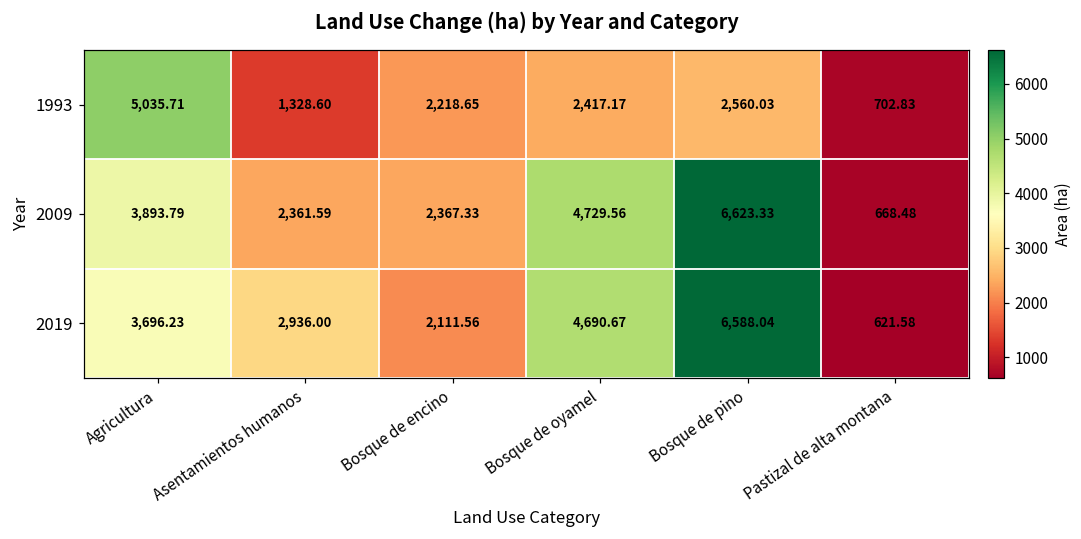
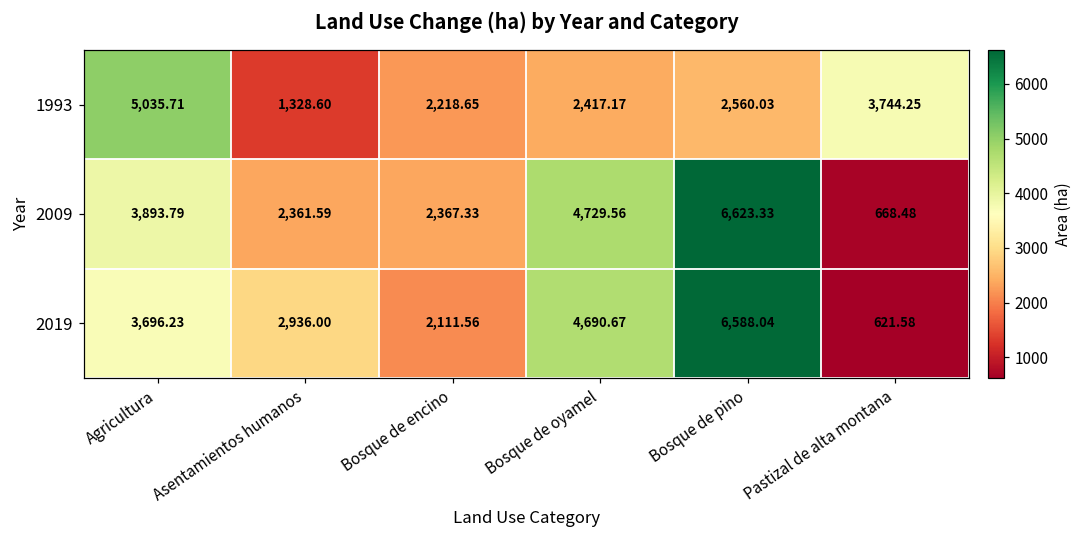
1993, Pastizal de alta montana: 702.83 -> 3,744.25
